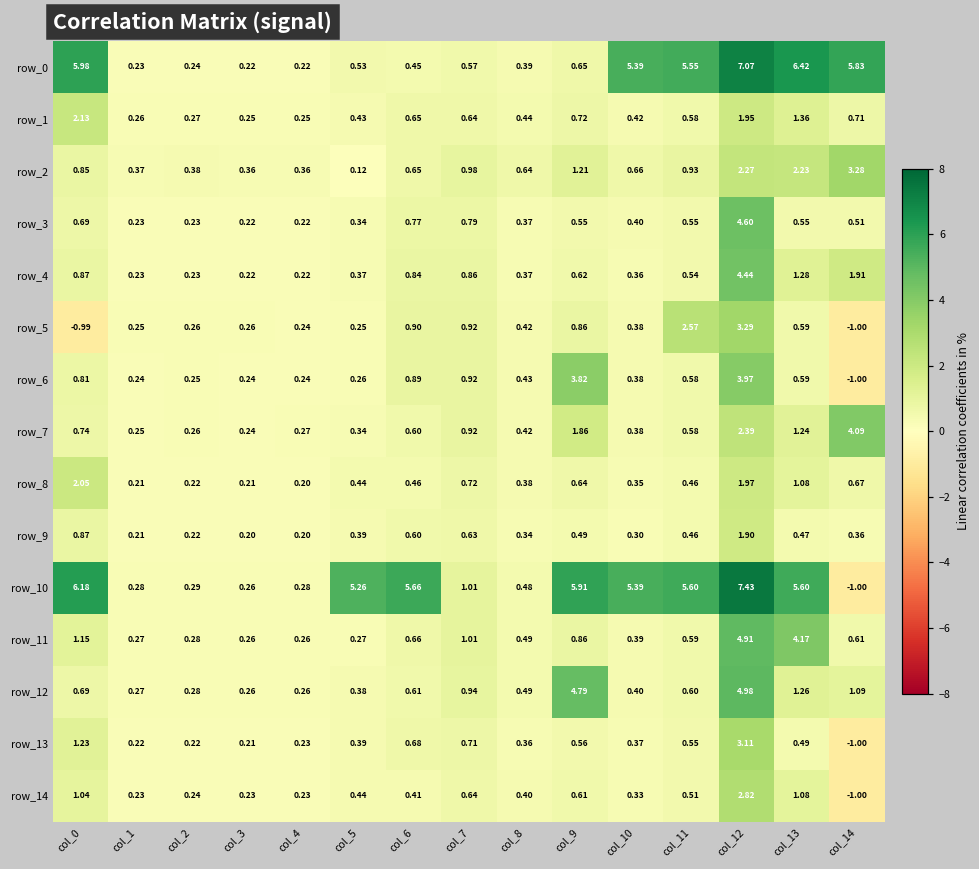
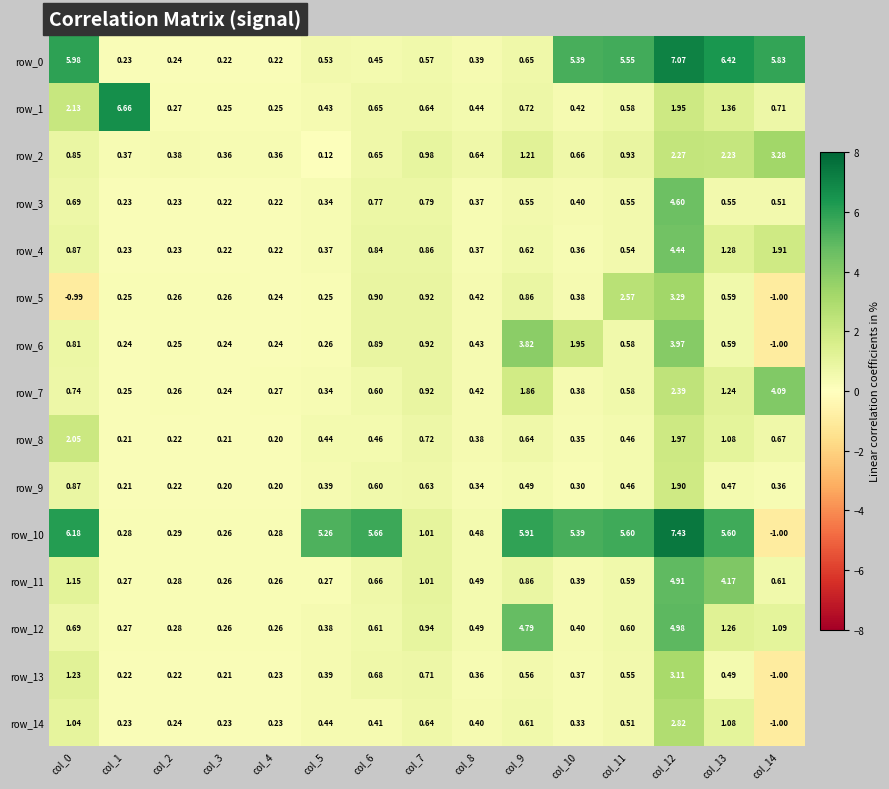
row_1, col_1: 0.26 -> 6.66
row_6, col_10: 0.38 -> 1.95
